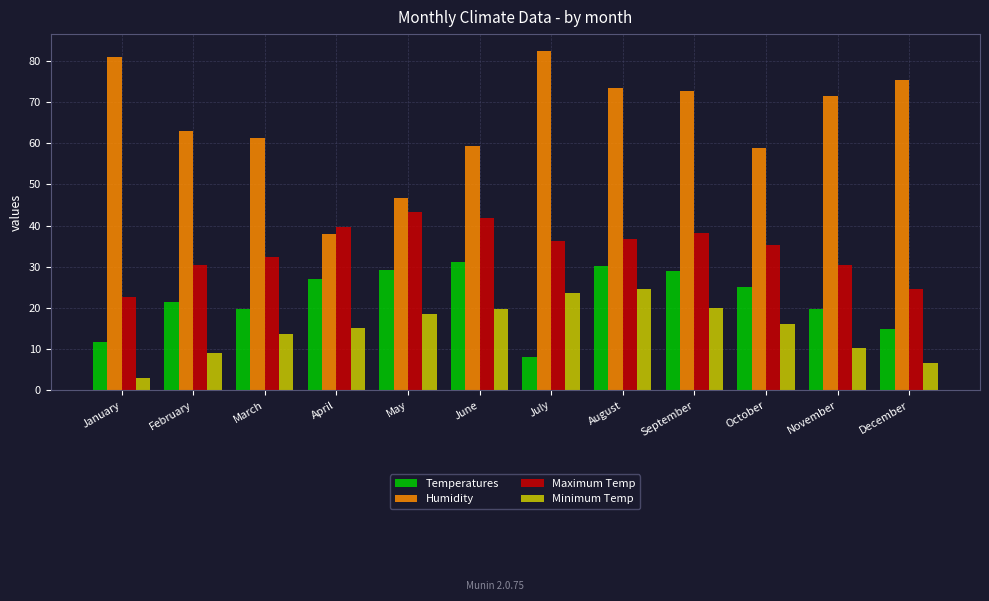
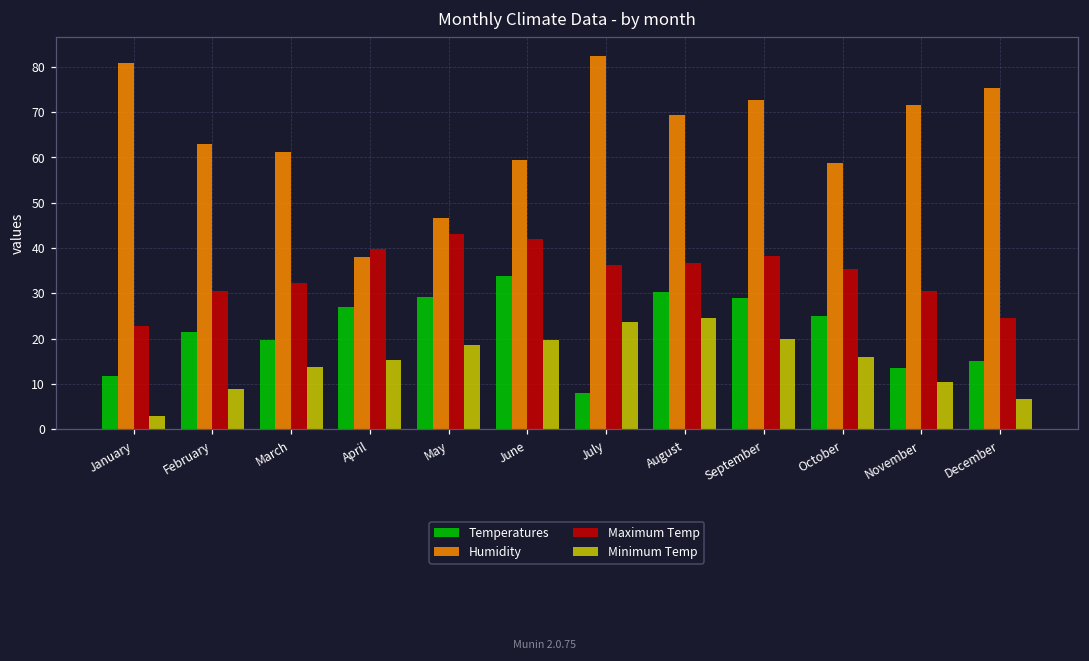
Temperatures, June: 31 -> 34
Humidity, August: 73 -> 69
Temperatures, November: 20 -> 13
